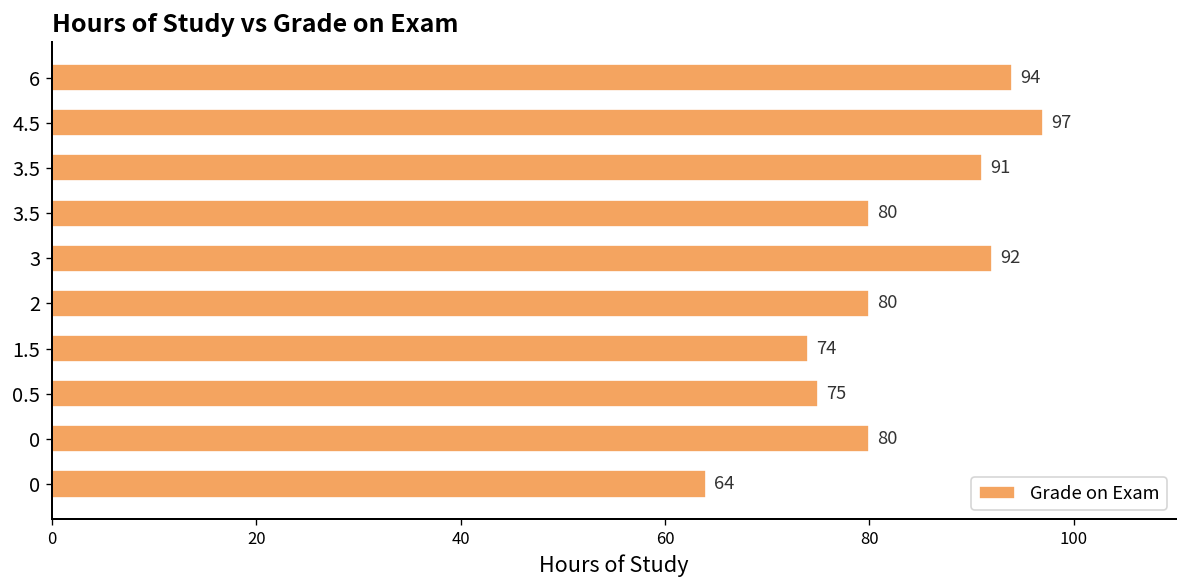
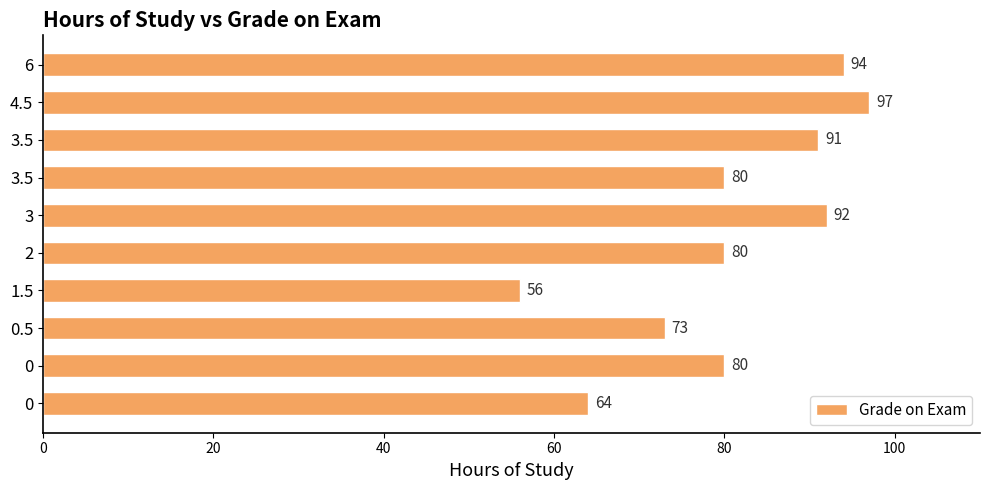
1.5: 74 -> 56
0.5: 75 -> 73
